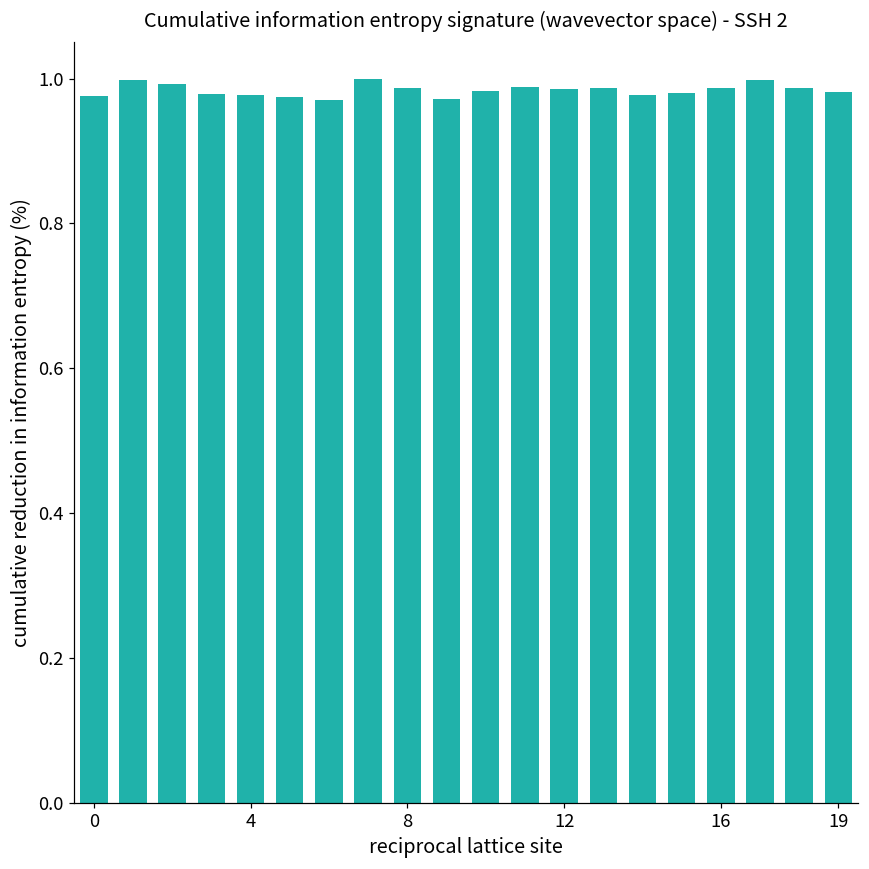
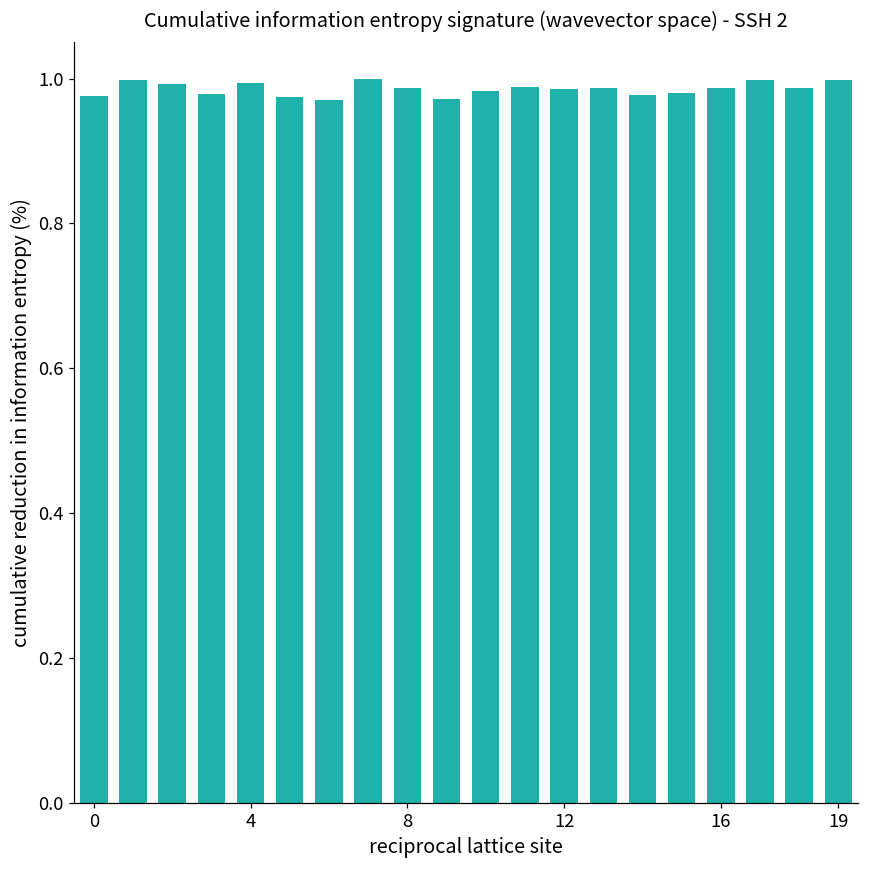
4: 0.98 -> 0.99
19: 0.98 -> 1.00
